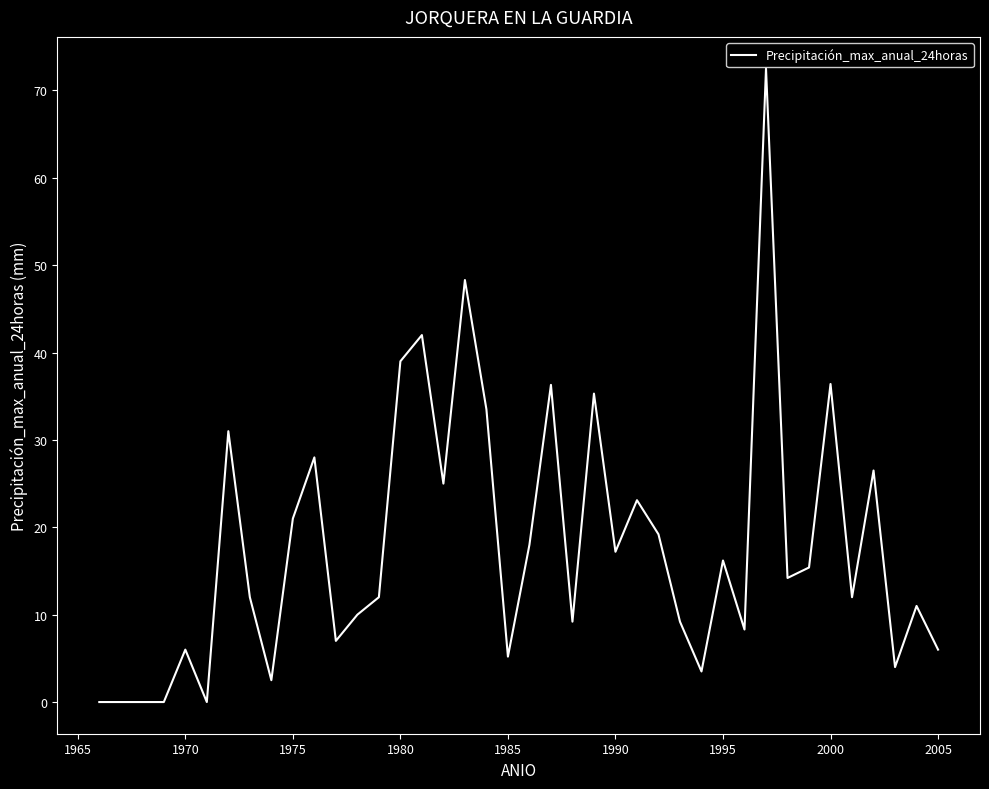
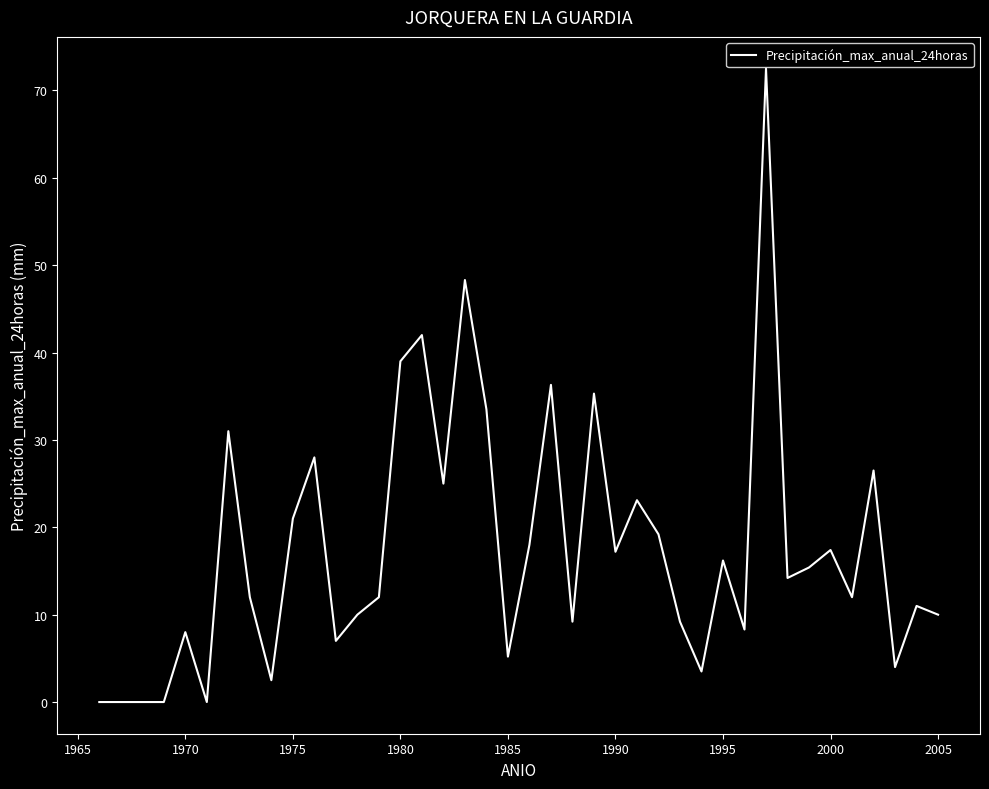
1970: 6 -> 8
2000: 36 -> 17
2005: 6 -> 10
